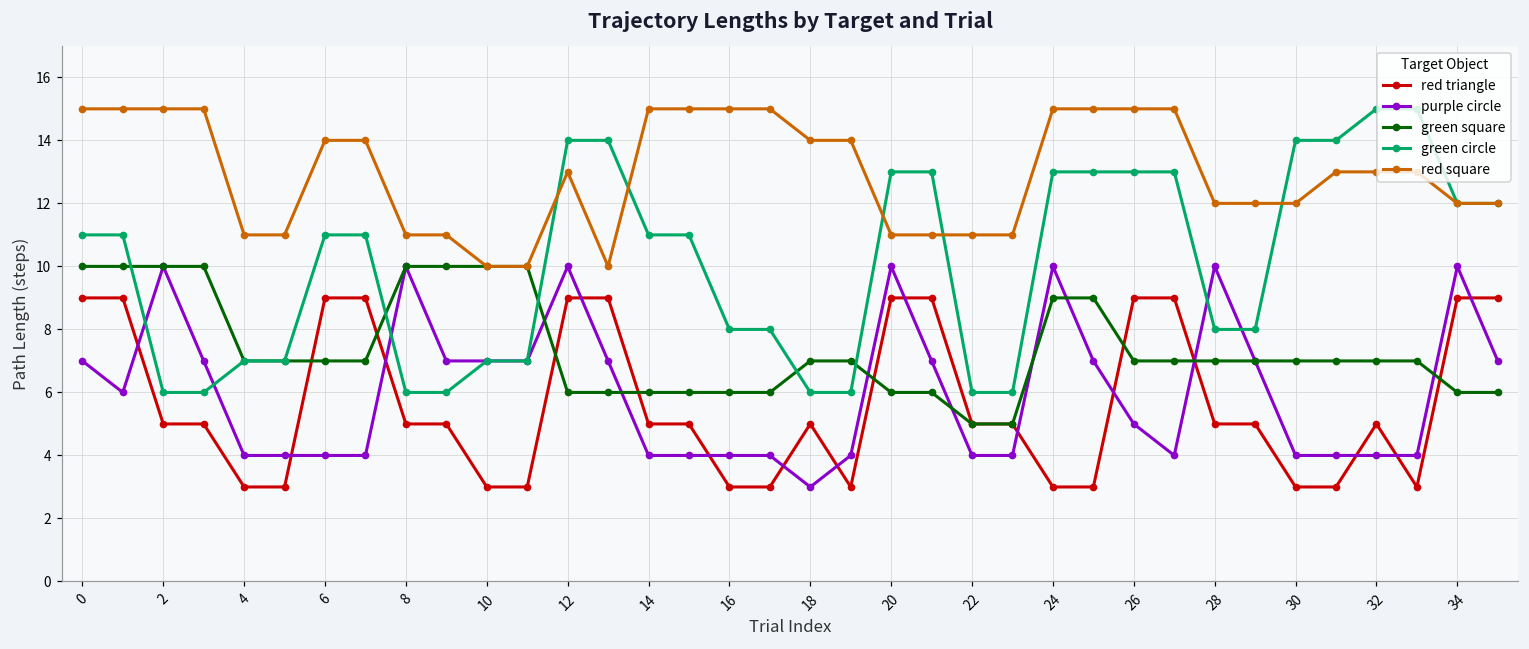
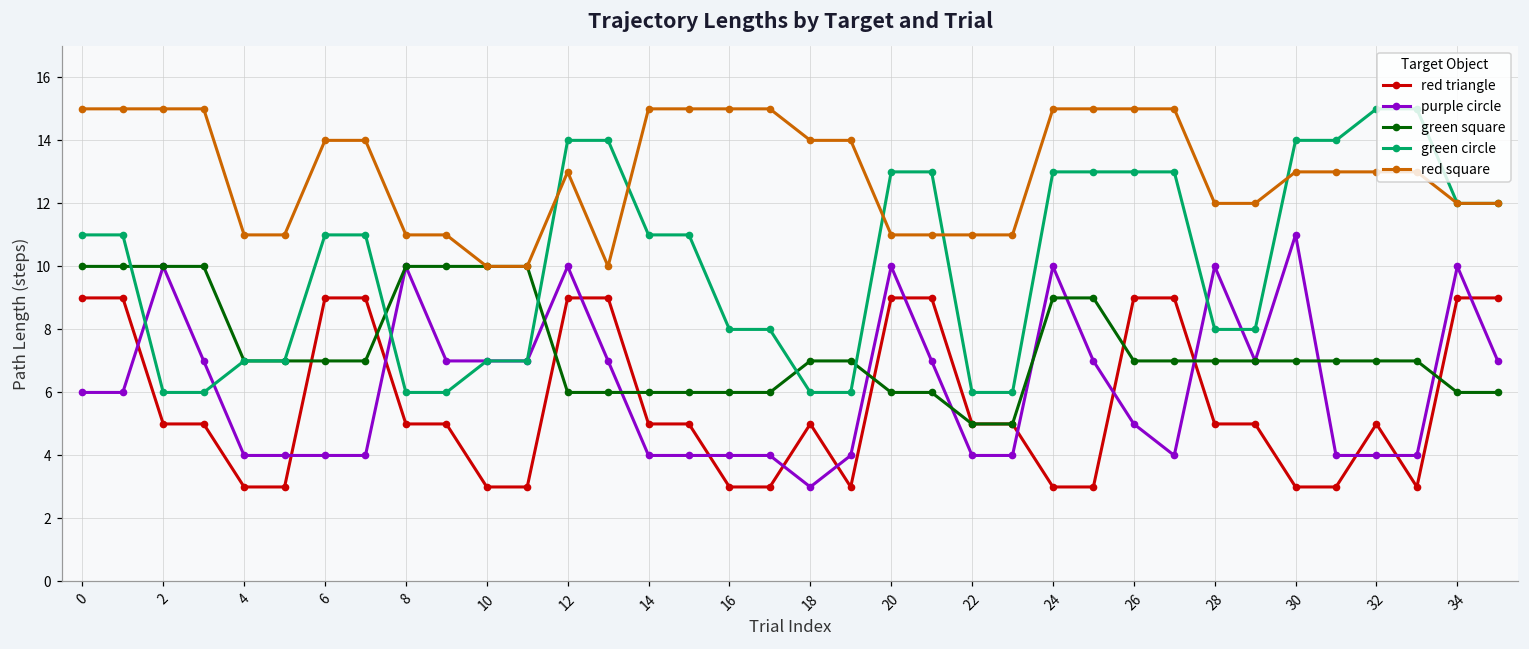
purple circle, 0: 7 -> 6
purple circle, 30: 4 -> 11
red square, 30: 12 -> 13
